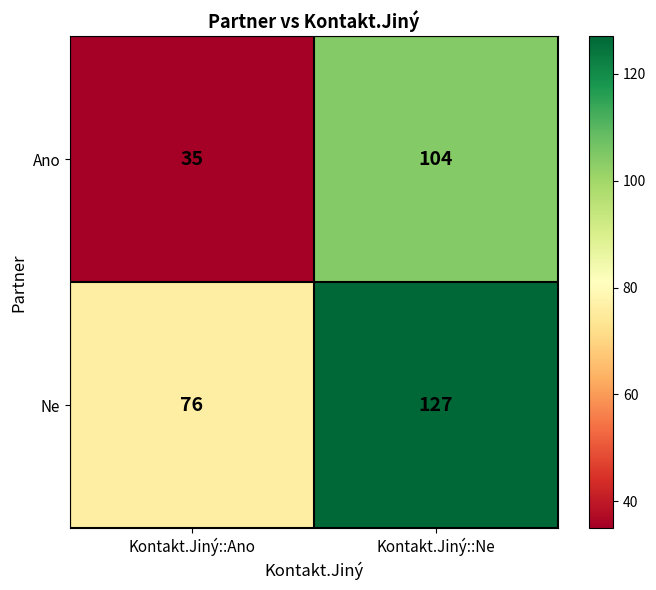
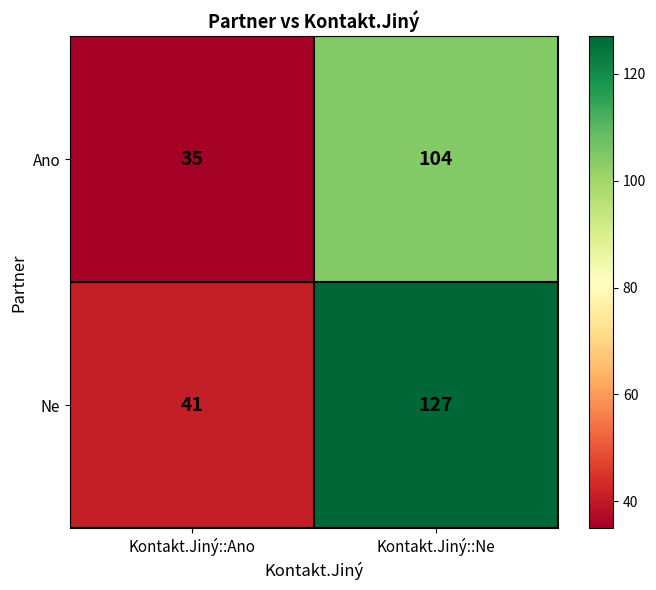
Ne, Kontakt.Jiný::Ano: 76 -> 41
